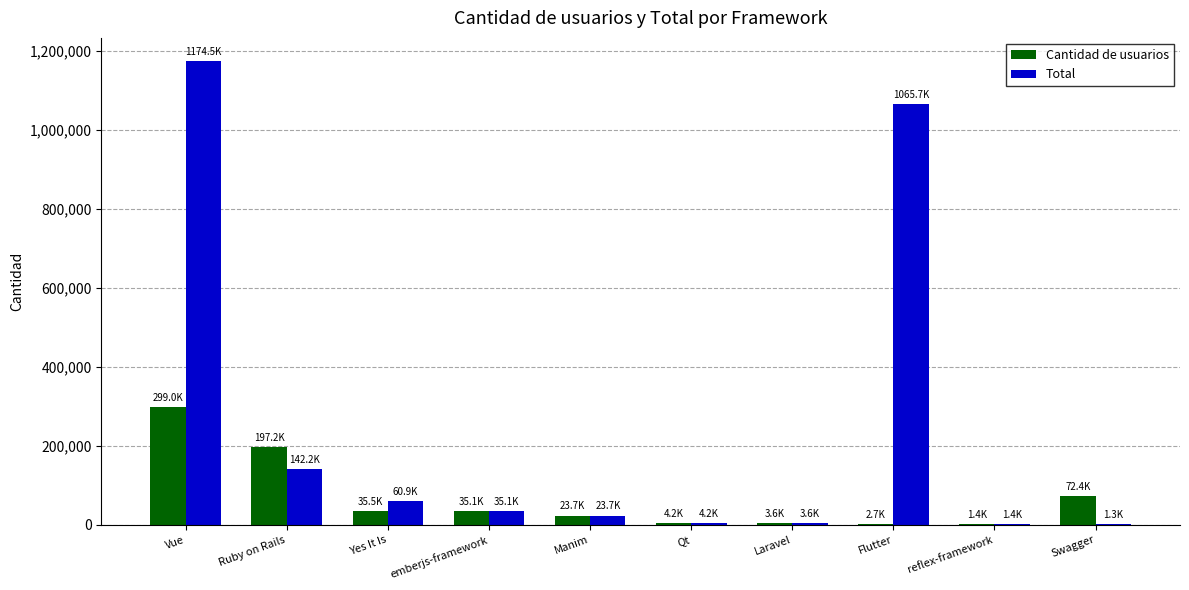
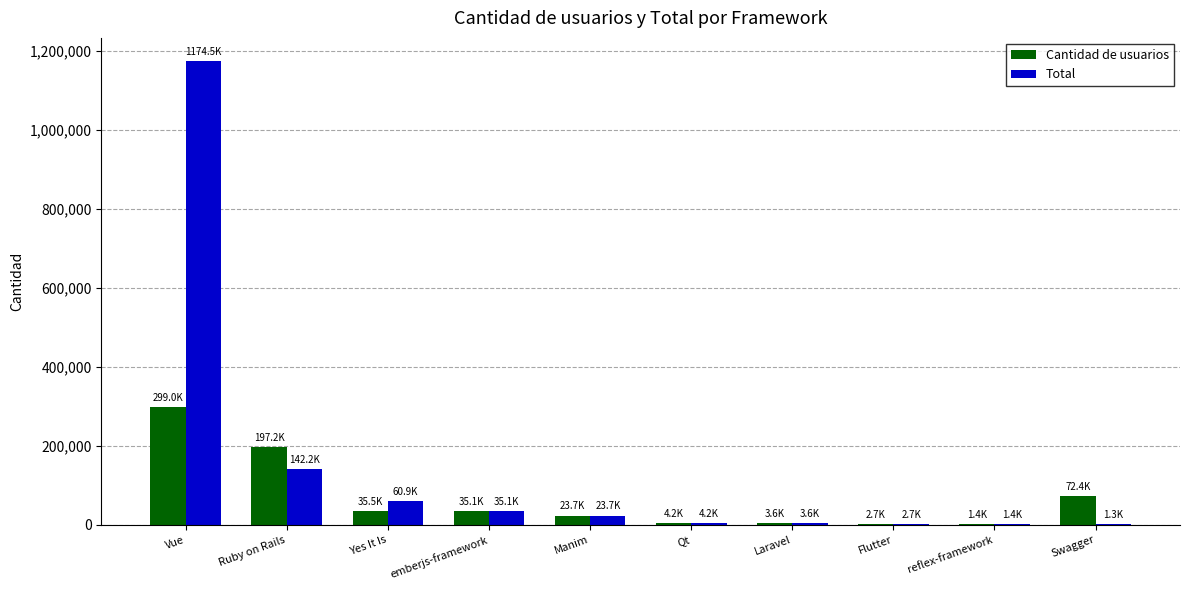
Total, Flutter: 1065.7K -> 2.7K
